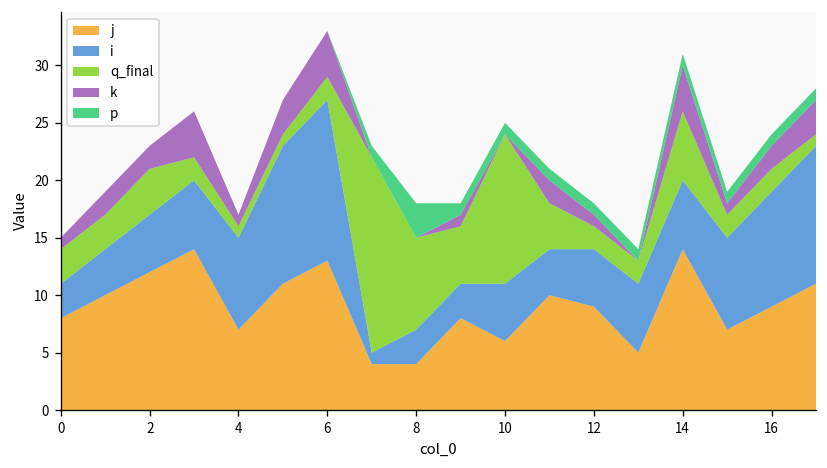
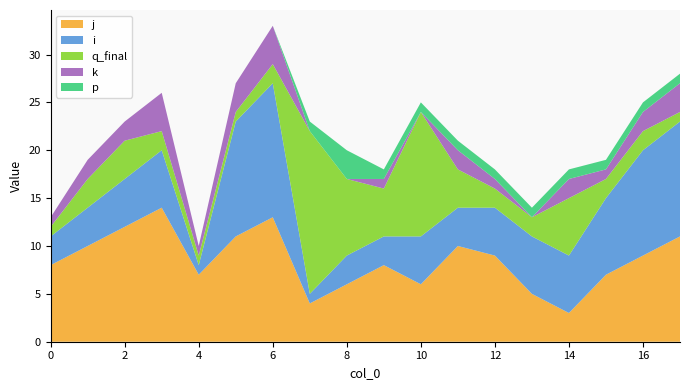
q_final, 0: 3 -> 1
i, 4: 8 -> 1
j, 8: 4 -> 6
j, 14: 14 -> 3
k, 14: 4 -> 2
i, 16: 10 -> 11
